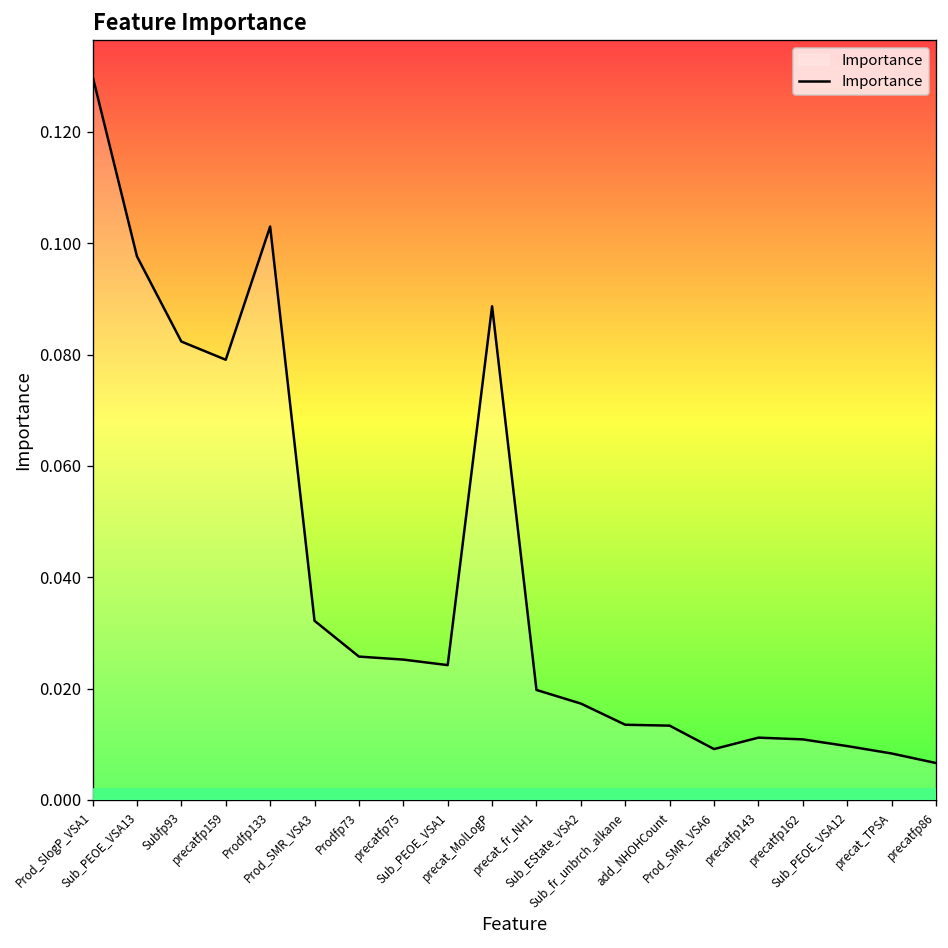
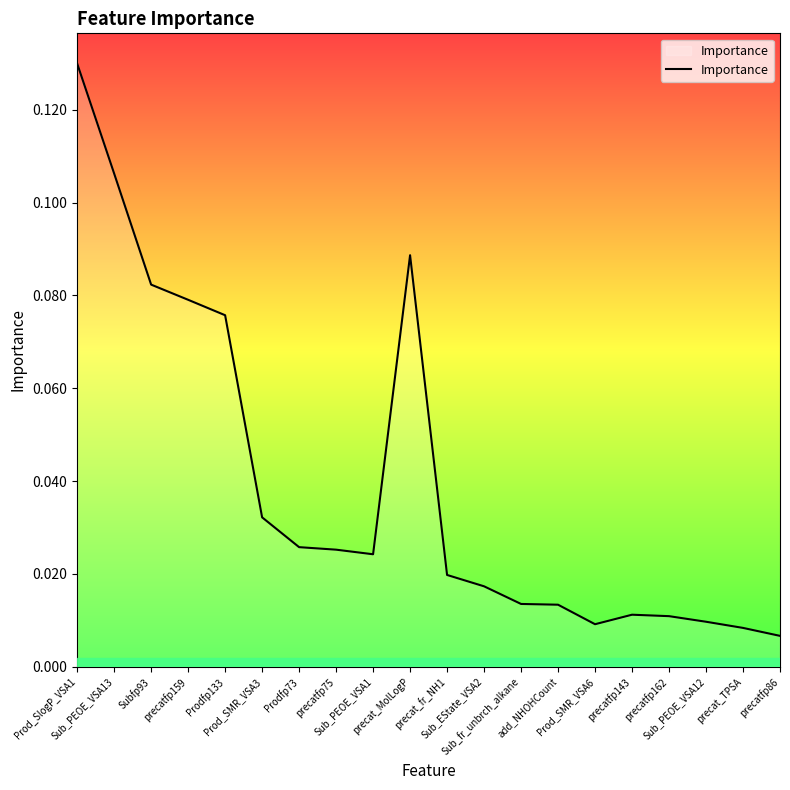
Sub_PEOE_VSA13: 0.098 -> 0.106
Prodfp133: 0.103 -> 0.076
